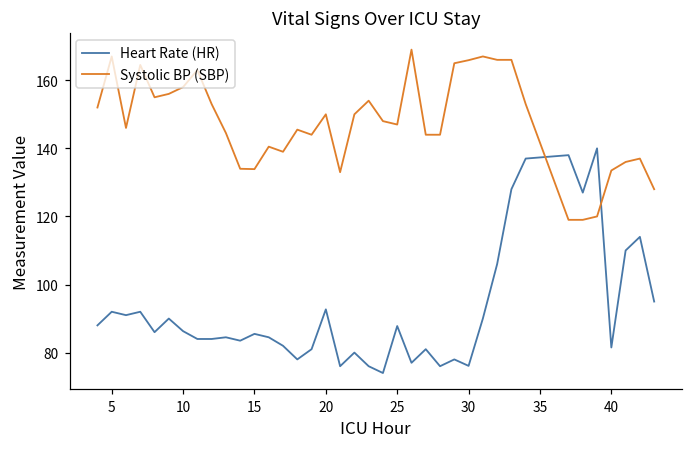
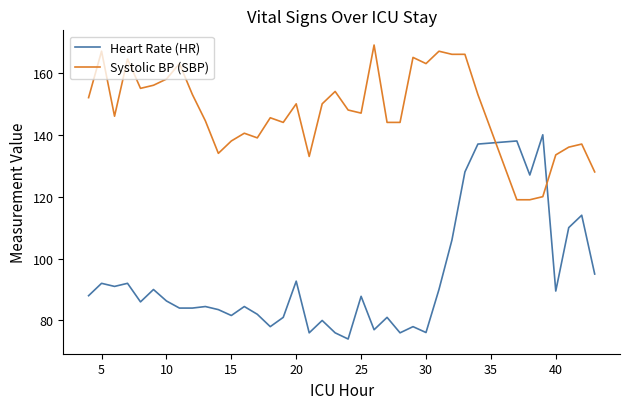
Heart Rate (HR), 15: 86 -> 82
Systolic BP (SBP), 15: 134 -> 138
Systolic BP (SBP), 30: 166 -> 163
Heart Rate (HR), 40: 82 -> 90
